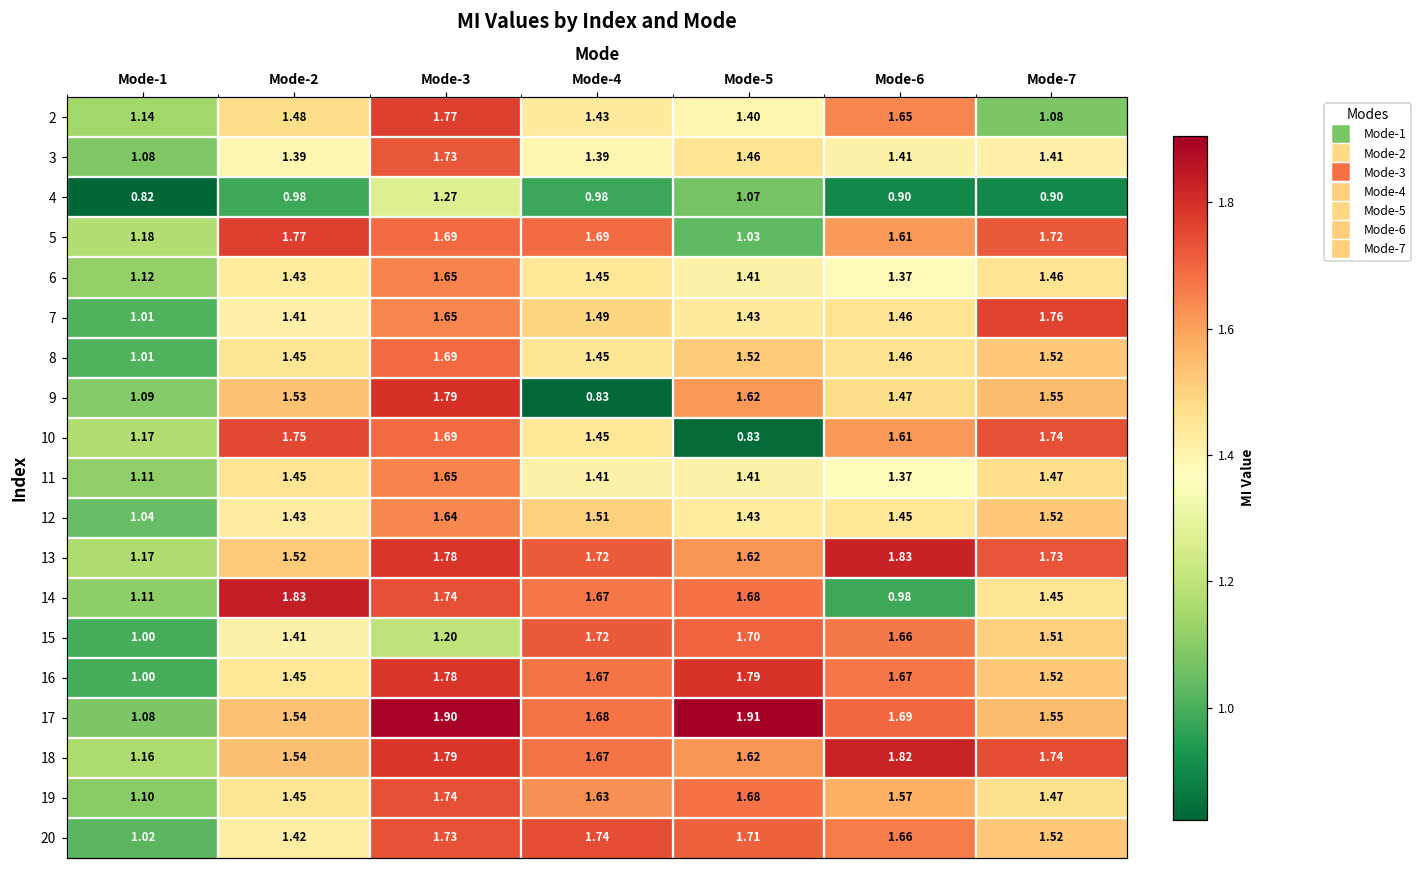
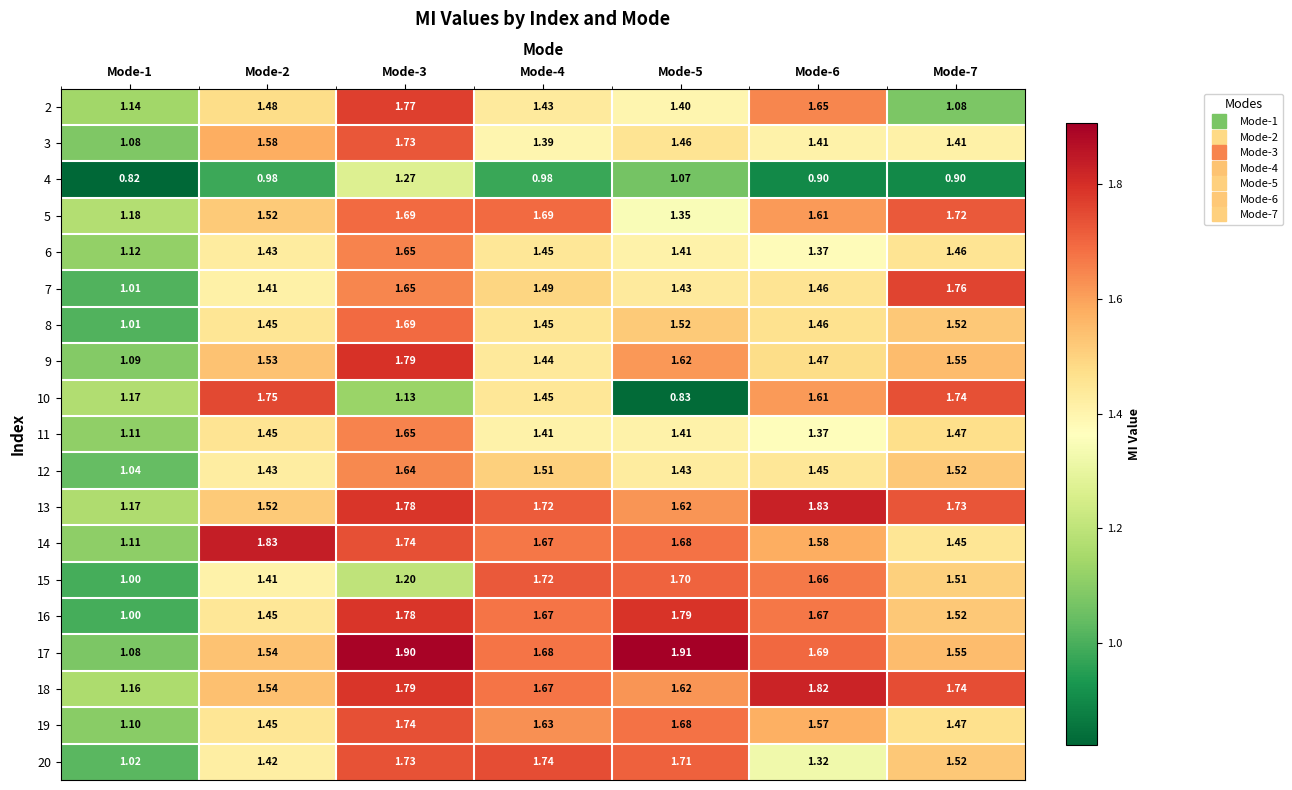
3, Mode-2: 1.39 -> 1.58
5, Mode-2: 1.77 -> 1.52
5, Mode-5: 1.03 -> 1.35
9, Mode-4: 0.83 -> 1.44
10, Mode-3: 1.69 -> 1.13
14, Mode-6: 0.98 -> 1.58
20, Mode-6: 1.66 -> 1.32
